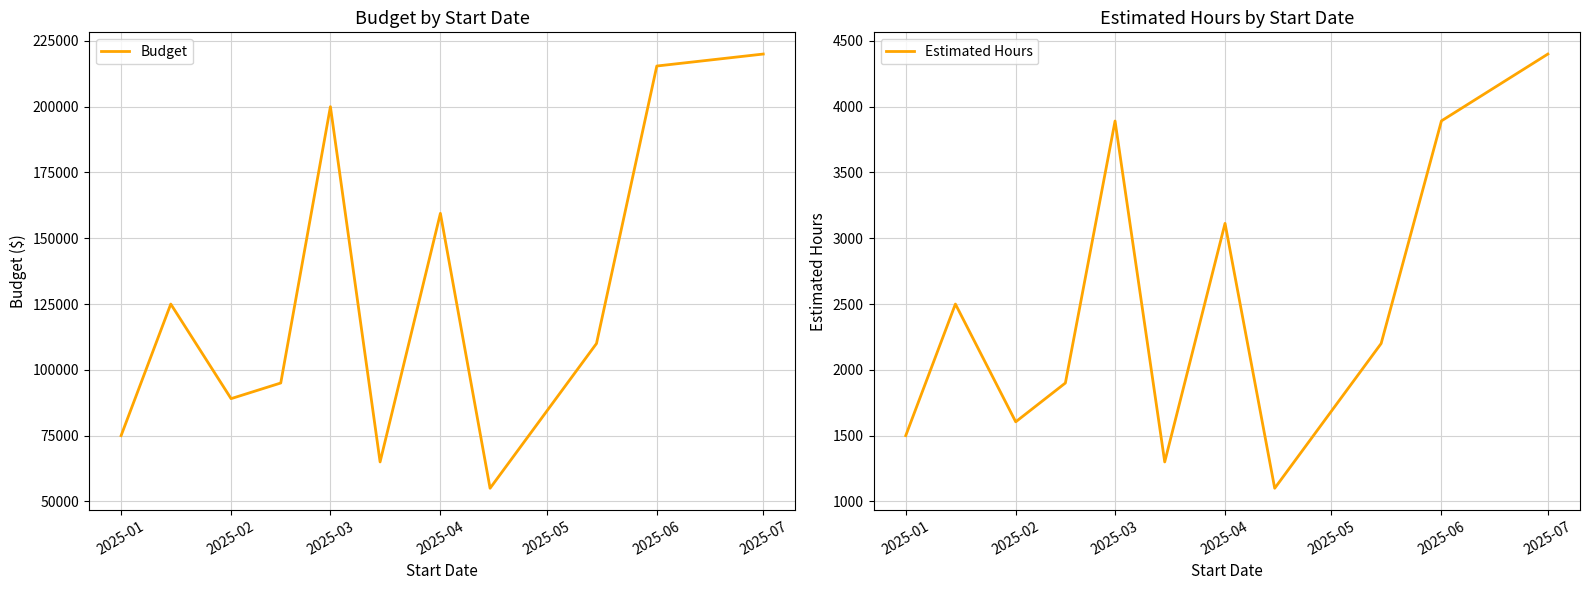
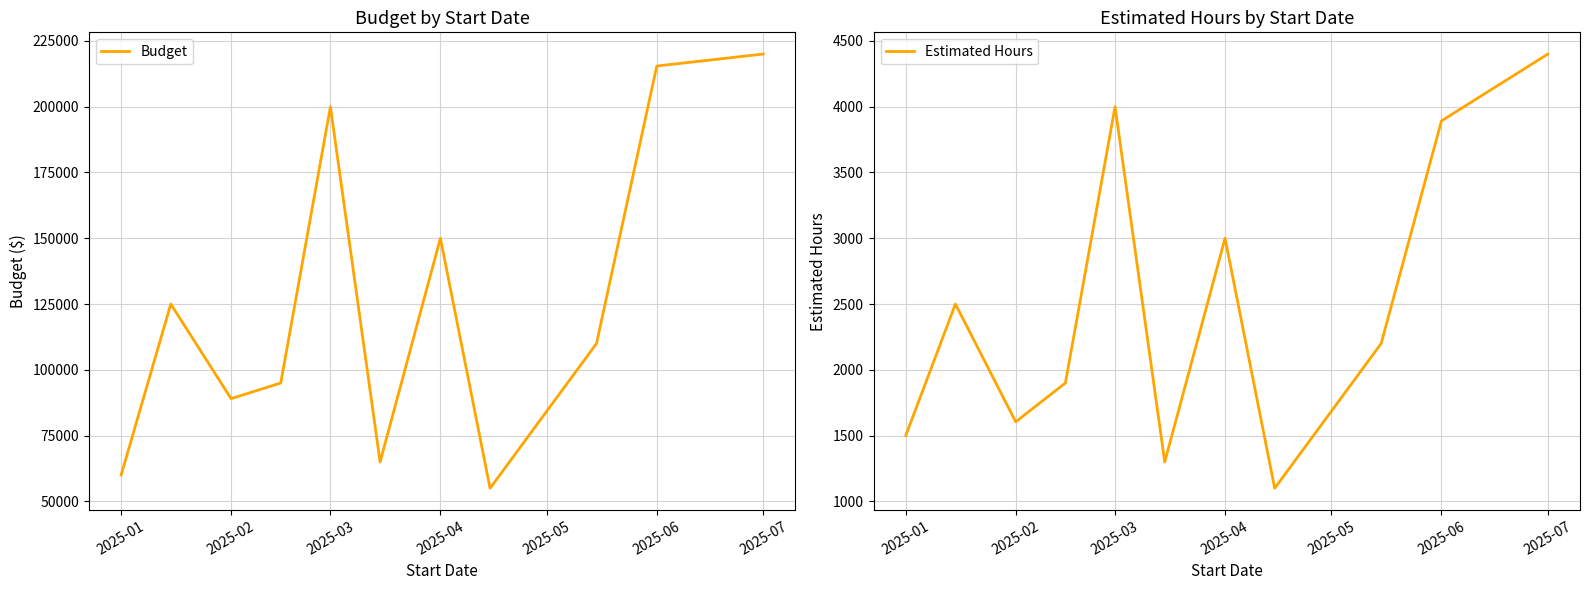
Budget by Start Date, 2025-01: 75000 -> 60000
Budget by Start Date, 2025-04: 159000 -> 150000
Estimated Hours by Start Date, 2025-03: 3890 -> 4000
Estimated Hours by Start Date, 2025-04: 3110 -> 3000
